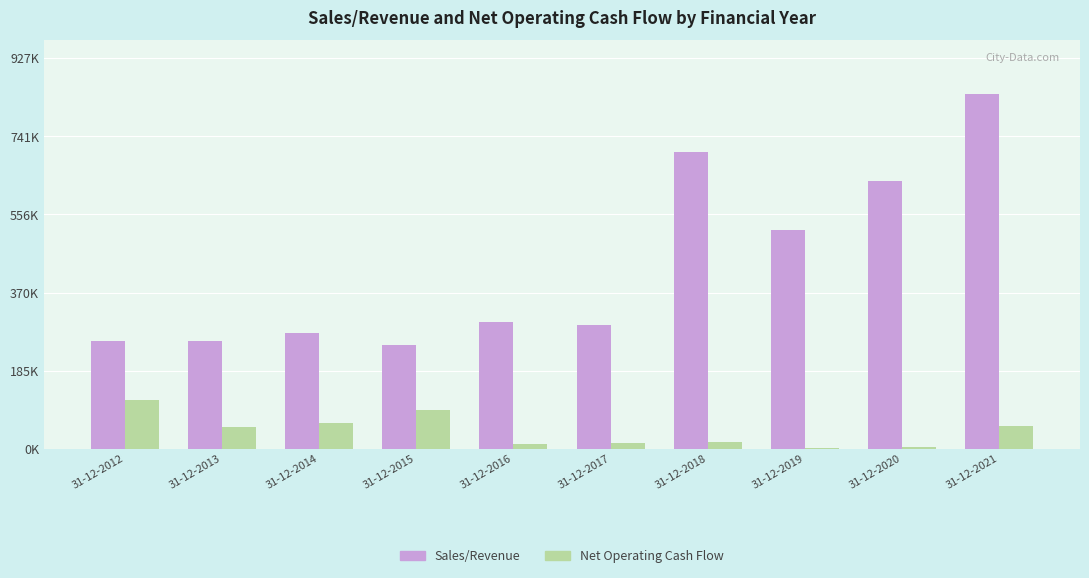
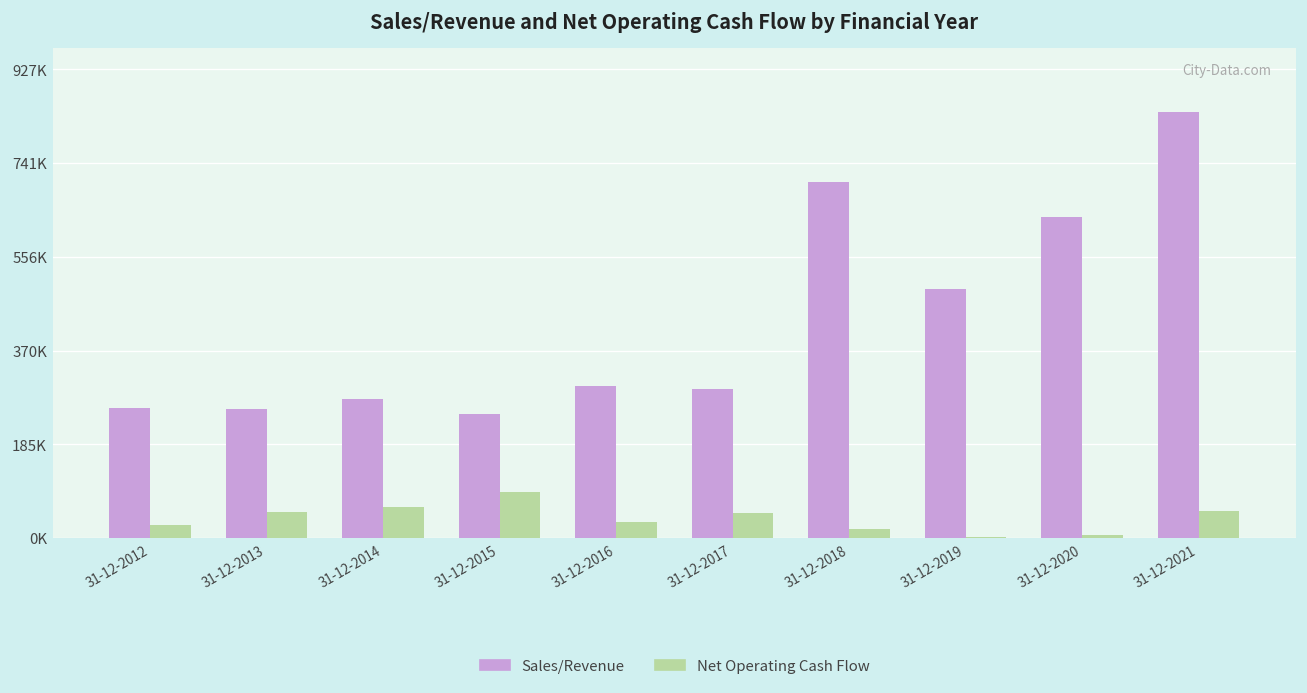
Net Operating Cash Flow, 31-12-2012: 120000 -> 30000
Net Operating Cash Flow, 31-12-2016: 10000 -> 30000
Net Operating Cash Flow, 31-12-2017: 10000 -> 50000
Sales/Revenue, 31-12-2019: 520000 -> 490000
